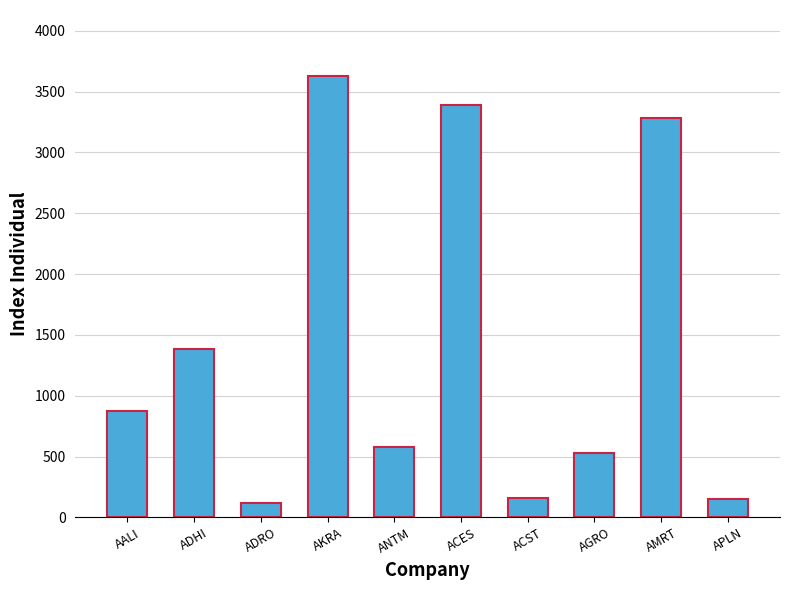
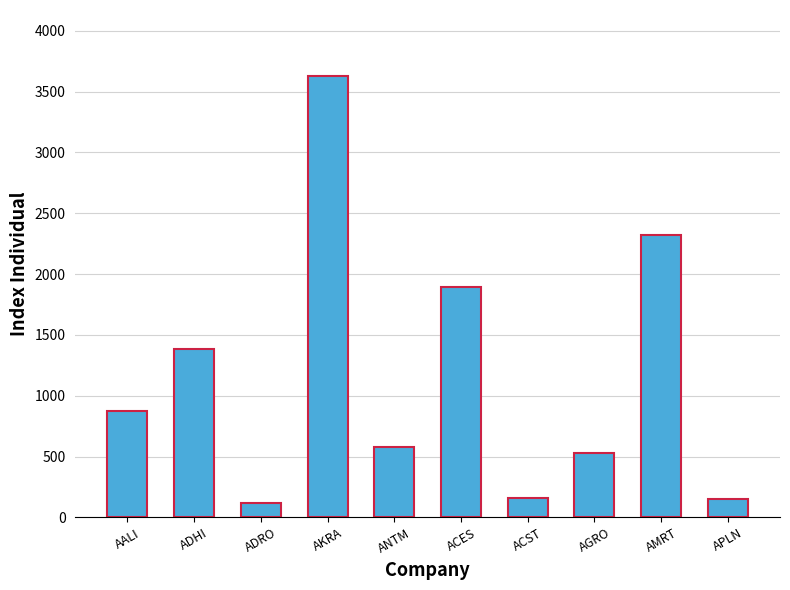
ACES: 3390 -> 1890
AMRT: 3280 -> 2320
